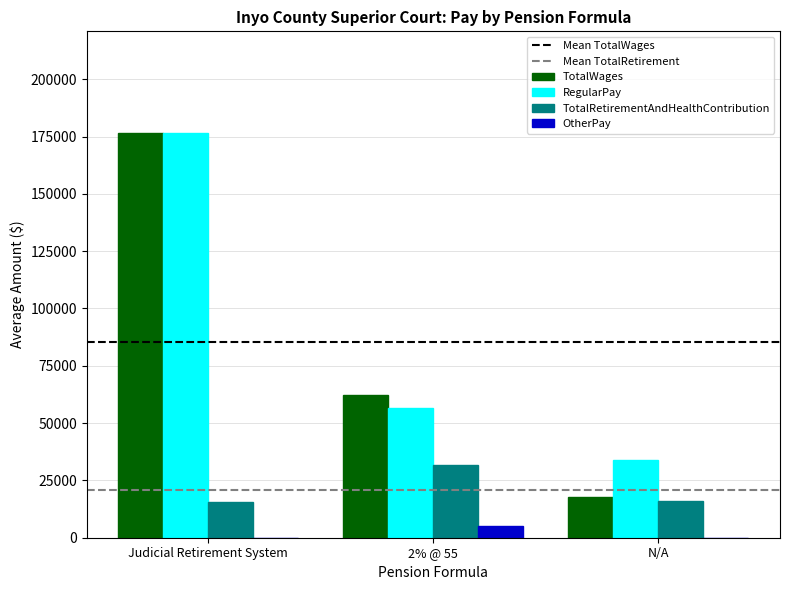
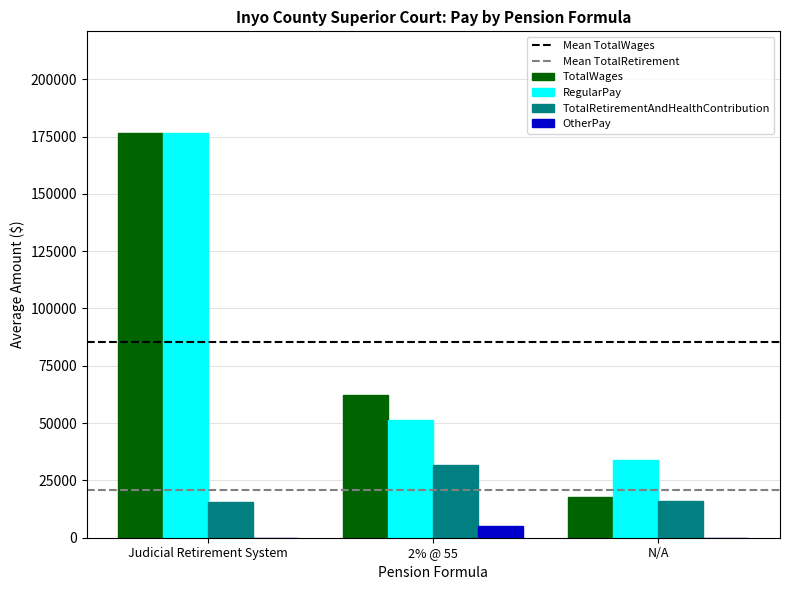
RegularPay, 2% @ 55: 57000 -> 52000
